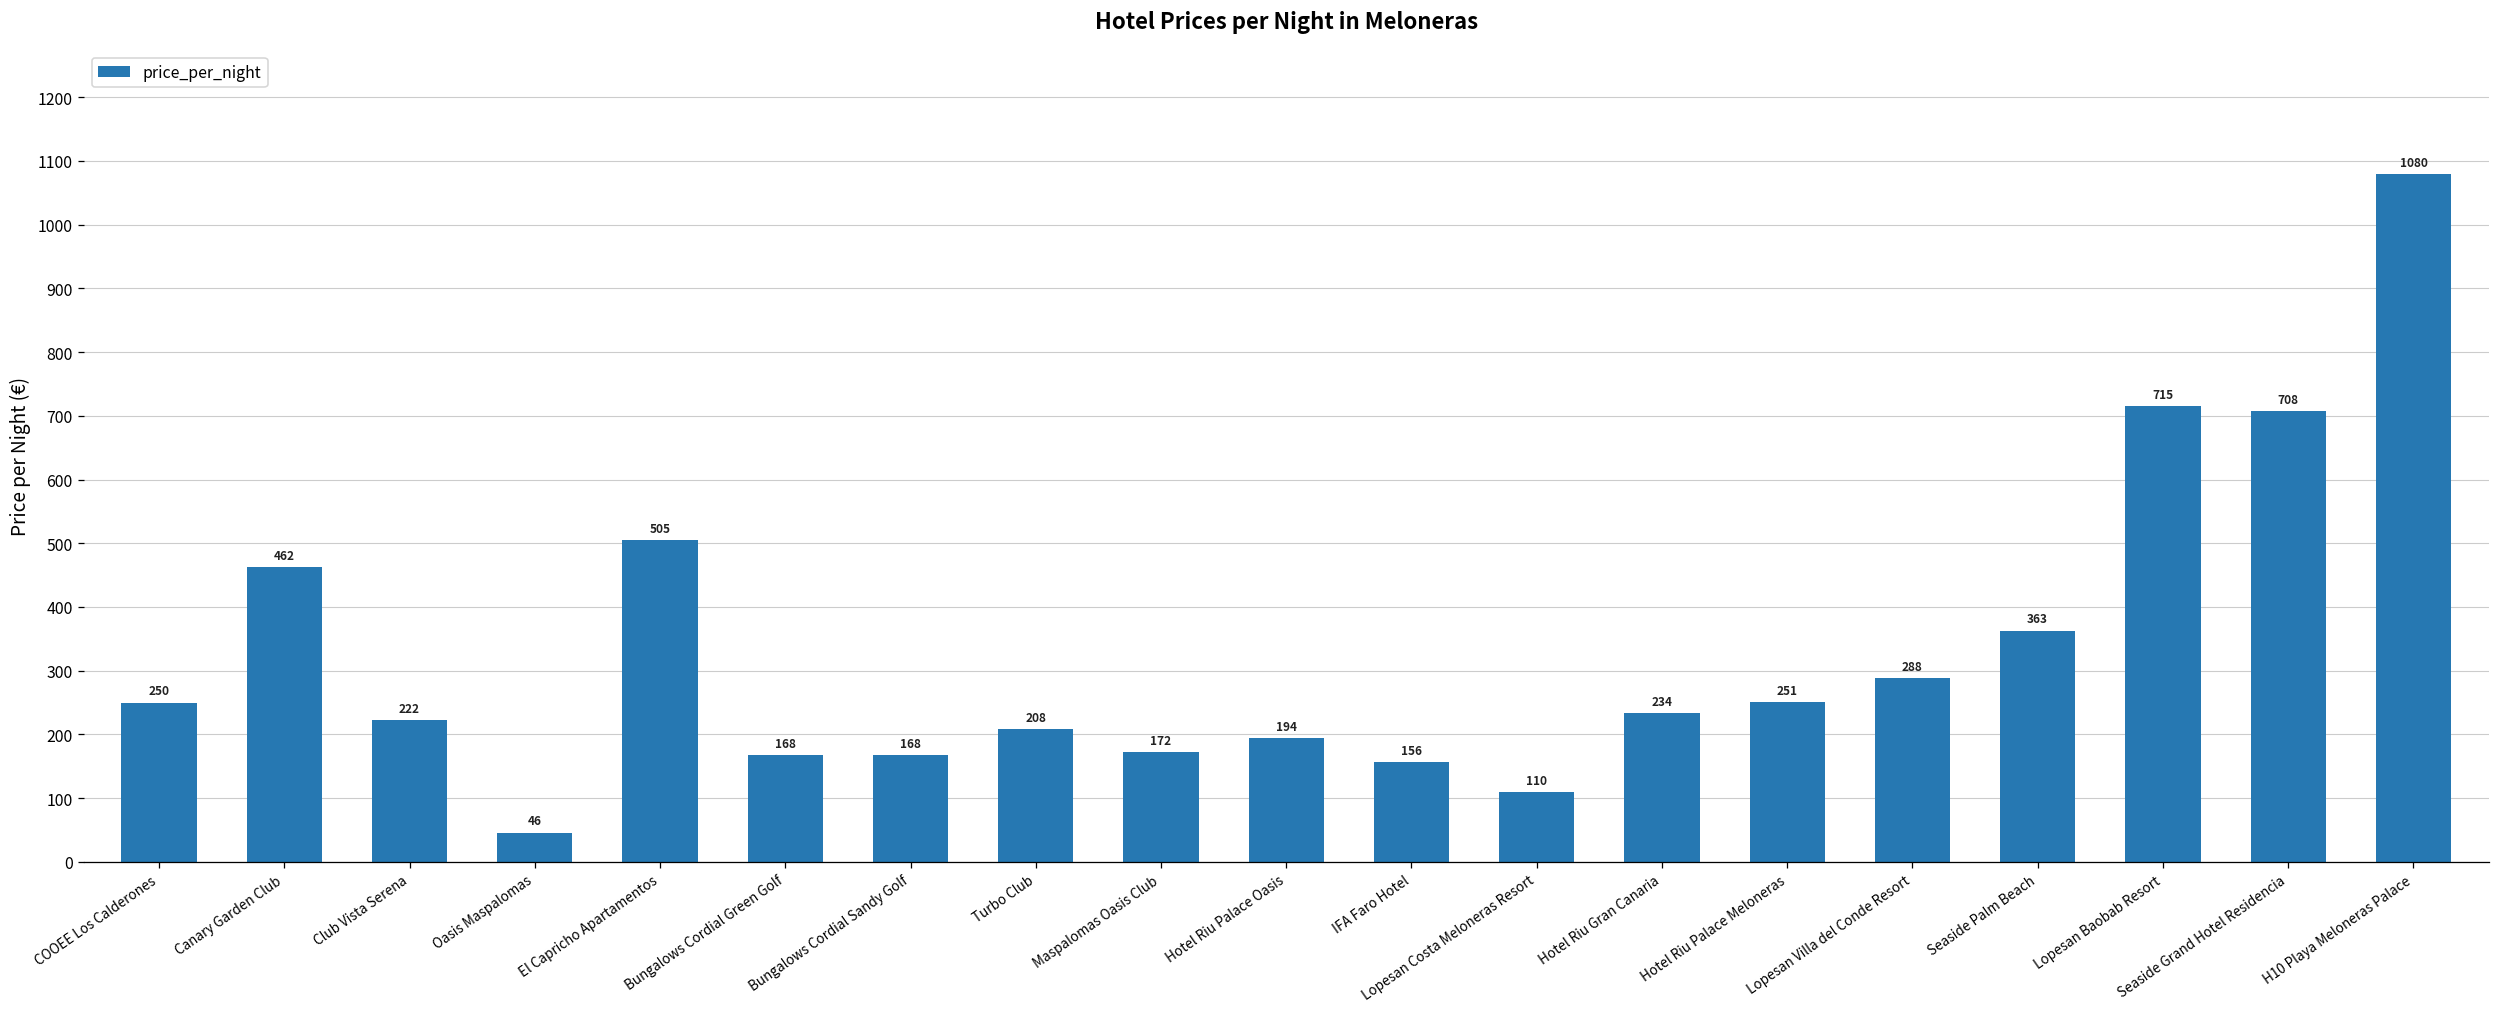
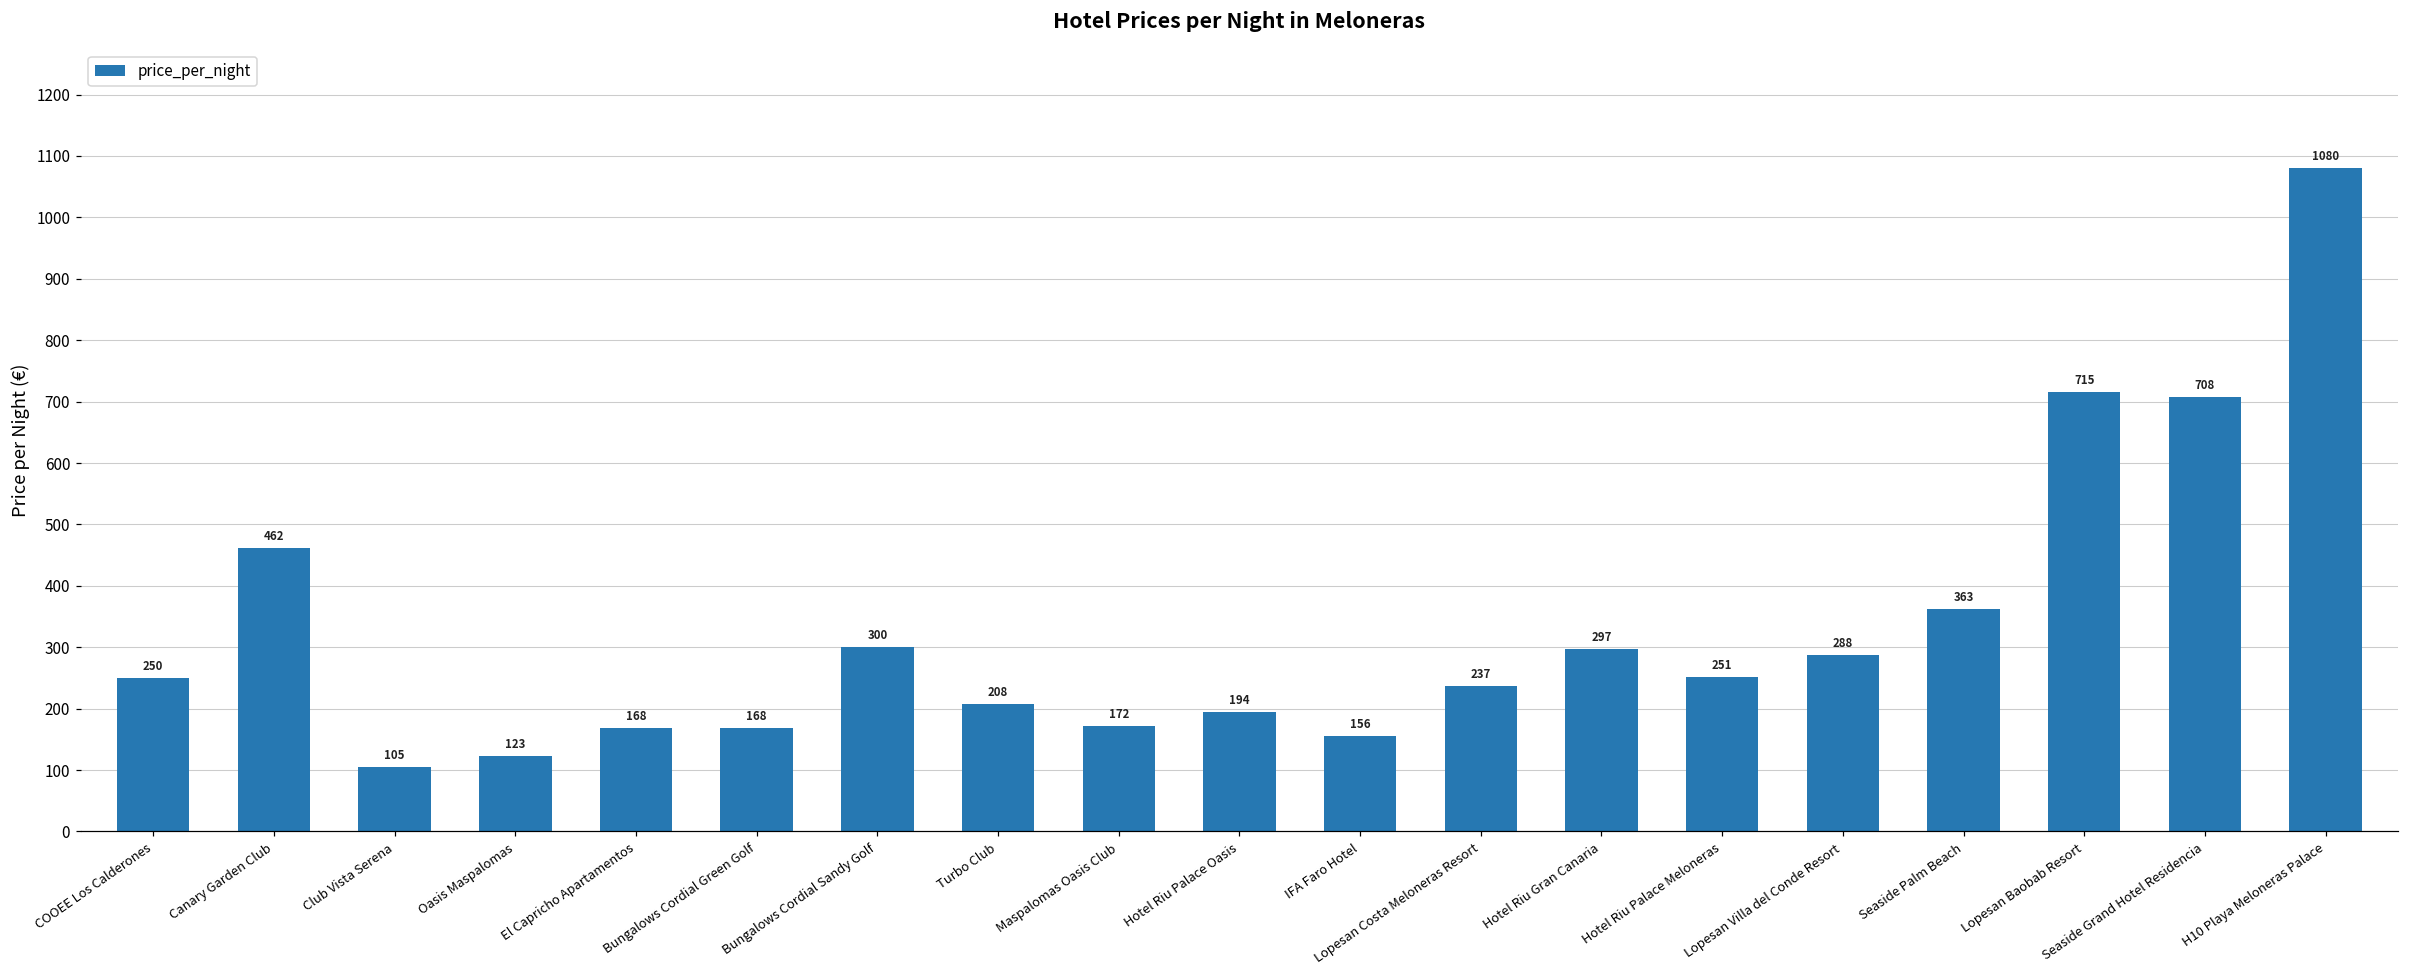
Club Vista Serena: 222 -> 105
Oasis Maspalomas: 46 -> 123
El Capricho Apartamentos: 505 -> 168
Bungalows Cordial Sandy Golf: 168 -> 300
Lopesan Costa Meloneras Resort: 110 -> 237
Hotel Riu Gran Canaria: 234 -> 297
